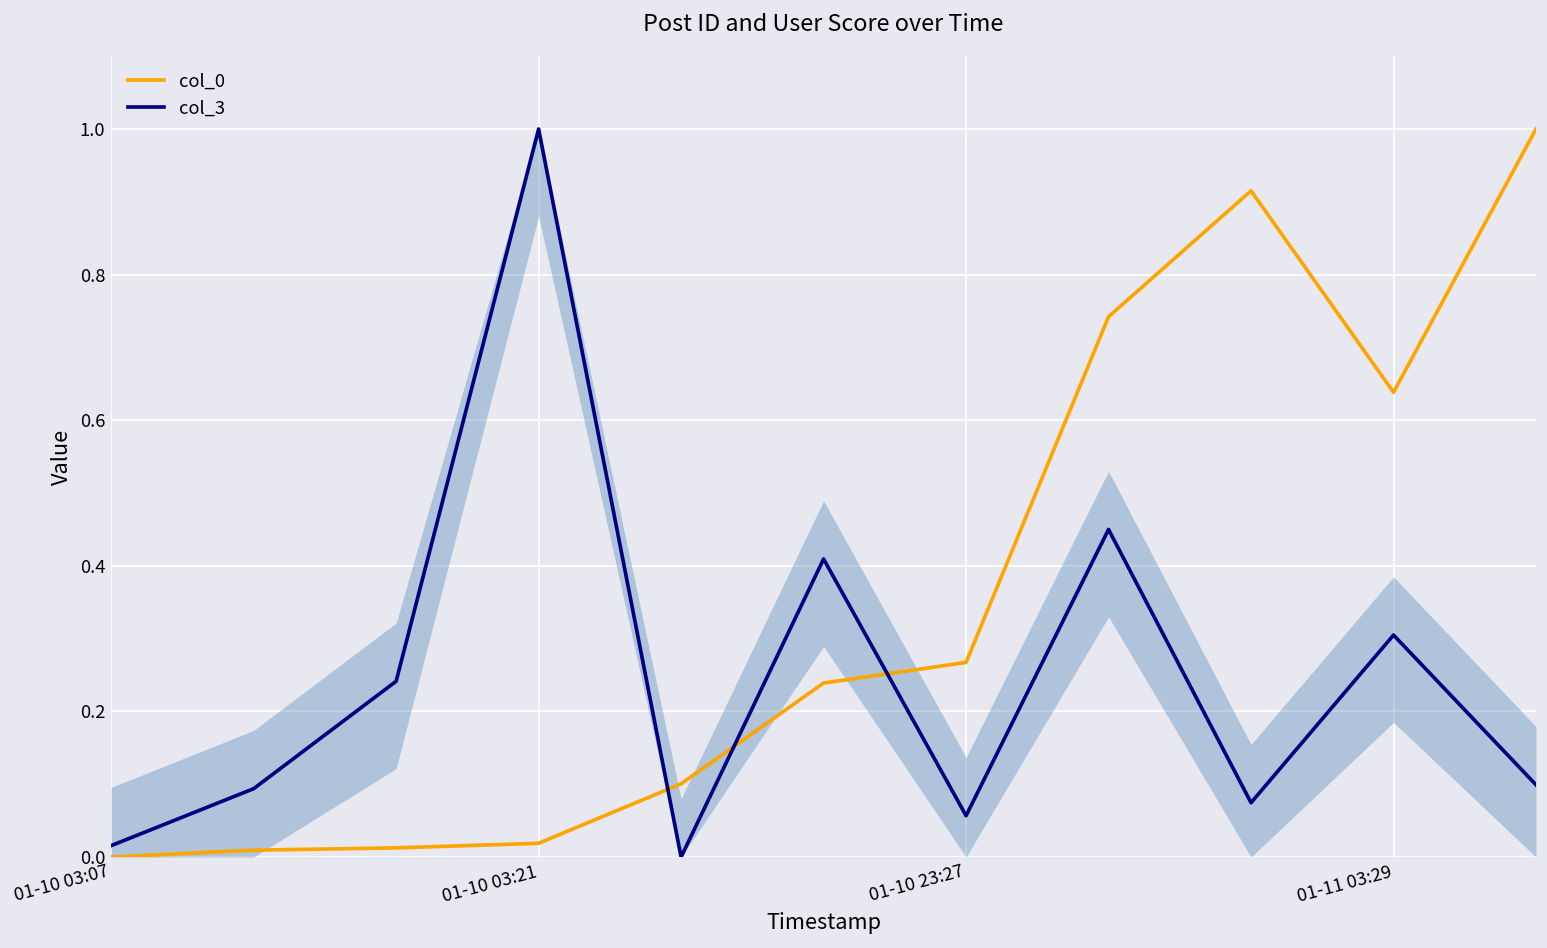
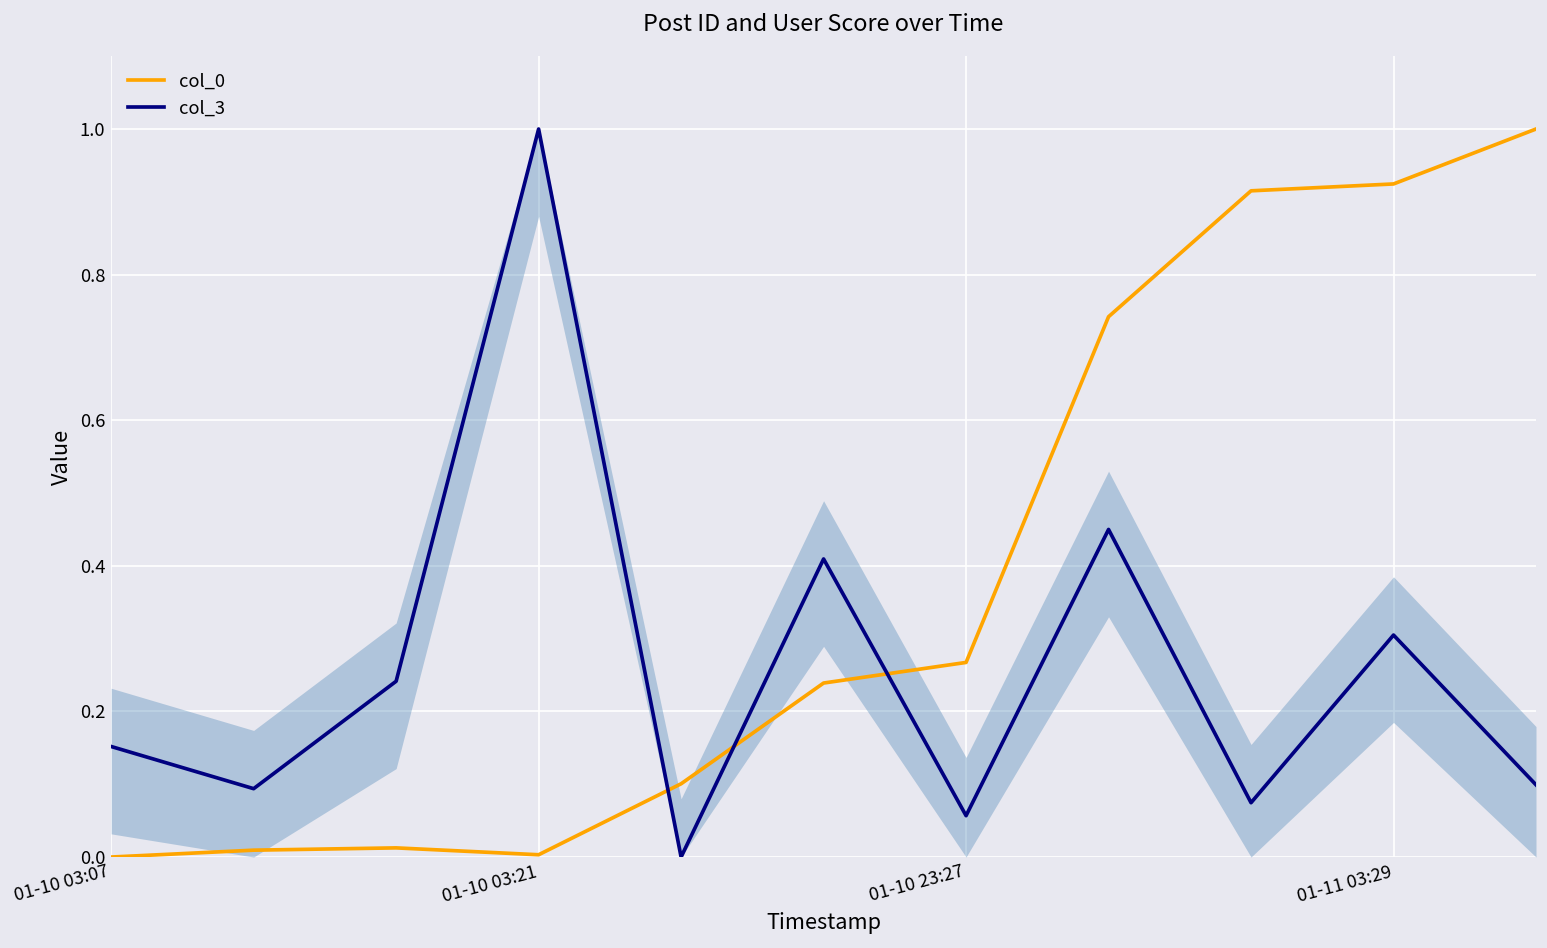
col_3, 01-10 03:07: 0.02 -> 0.15
col_0, 01-10 03:21: 0.02 -> 0.00
col_0, 01-11 03:29: 0.64 -> 0.92
